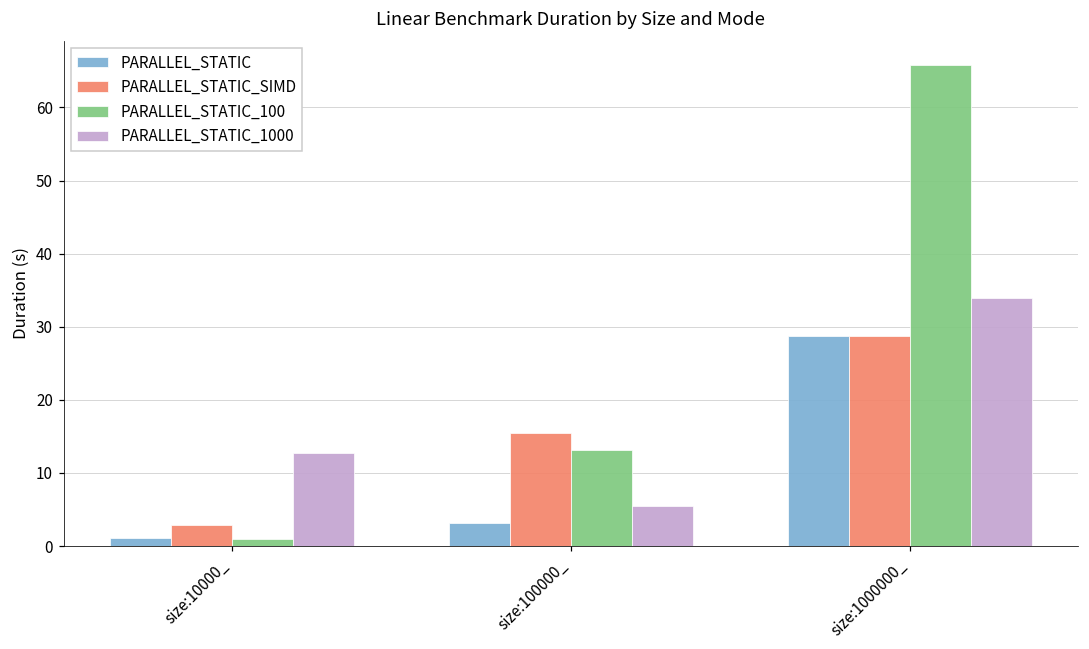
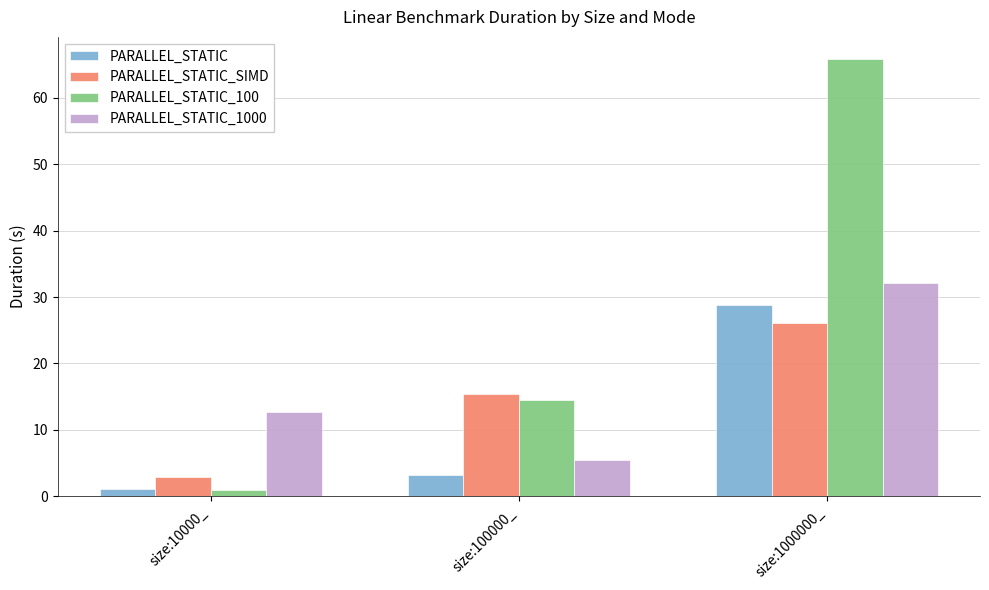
PARALLEL_STATIC_100, size:100000_: 13 -> 15
PARALLEL_STATIC_SIMD, size:1000000_: 29 -> 26
PARALLEL_STATIC_1000, size:1000000_: 34 -> 32
